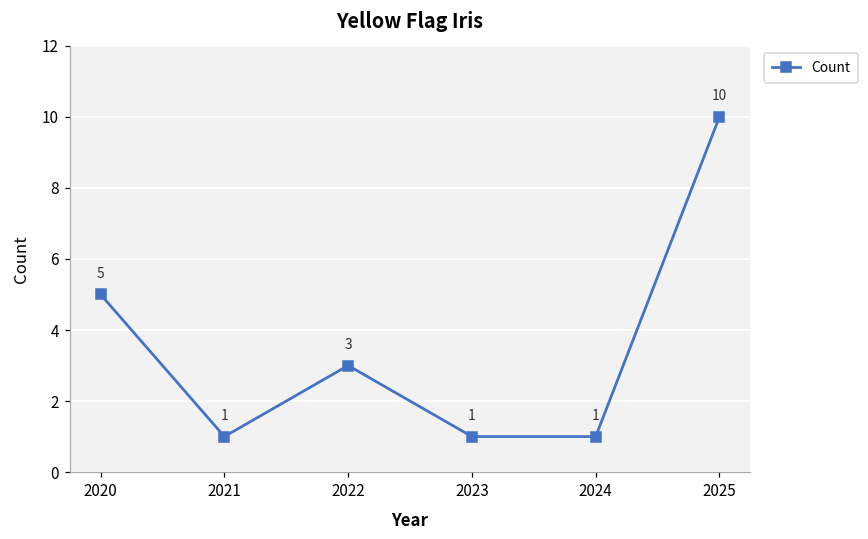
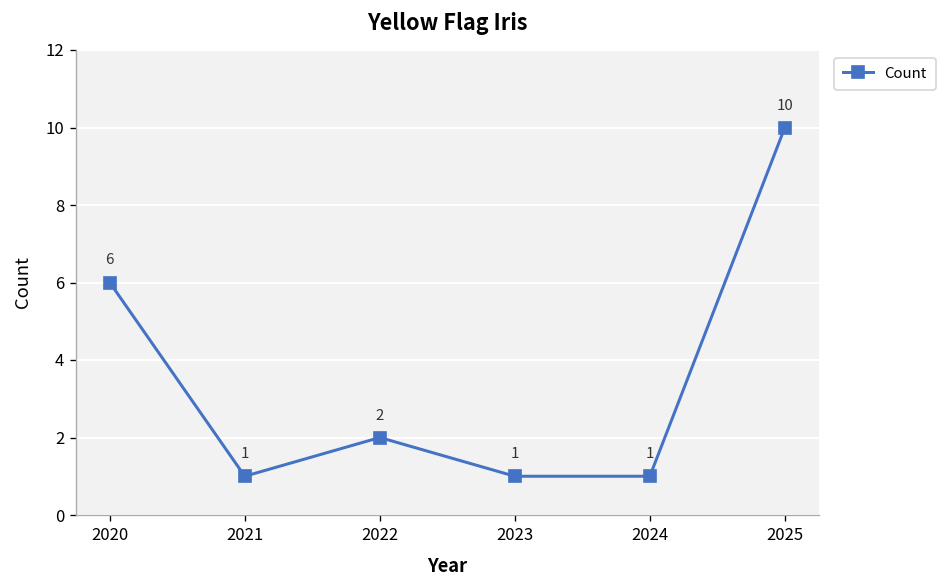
2020: 5 -> 6
2022: 3 -> 2
